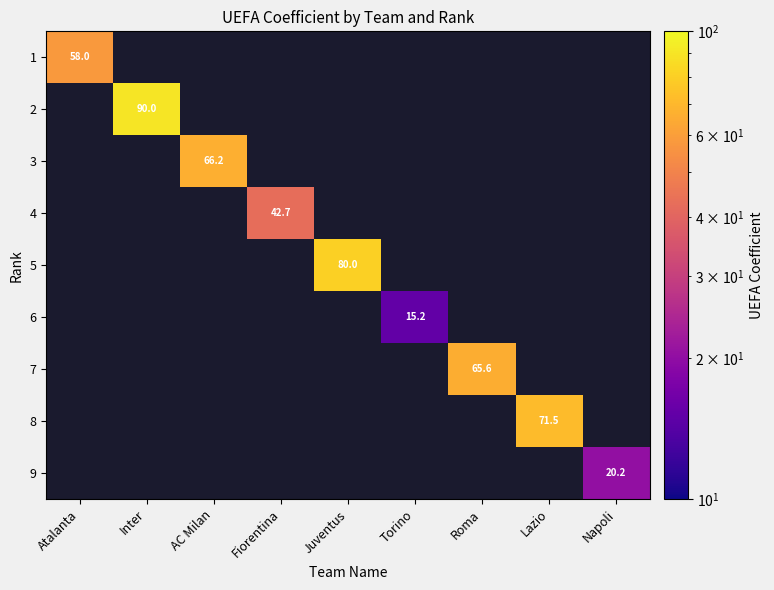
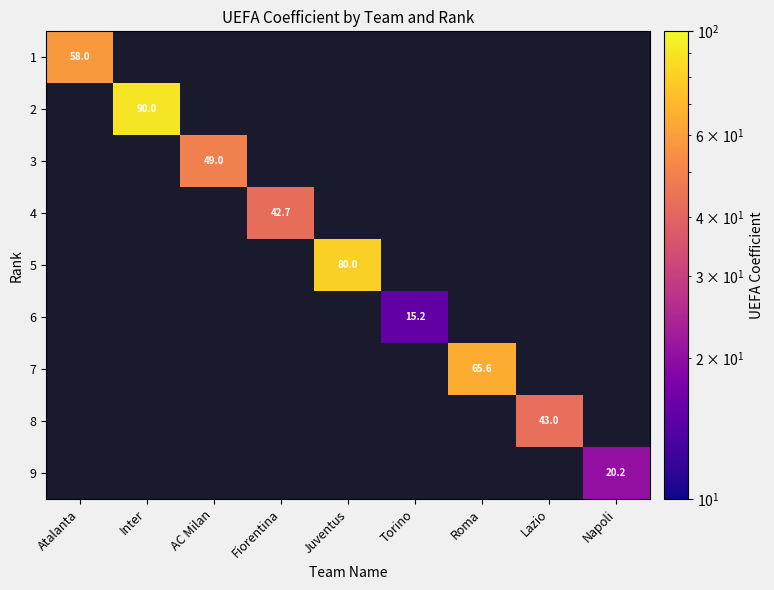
3, AC Milan: 66.2 -> 49.0
8, Lazio: 71.5 -> 43.0
